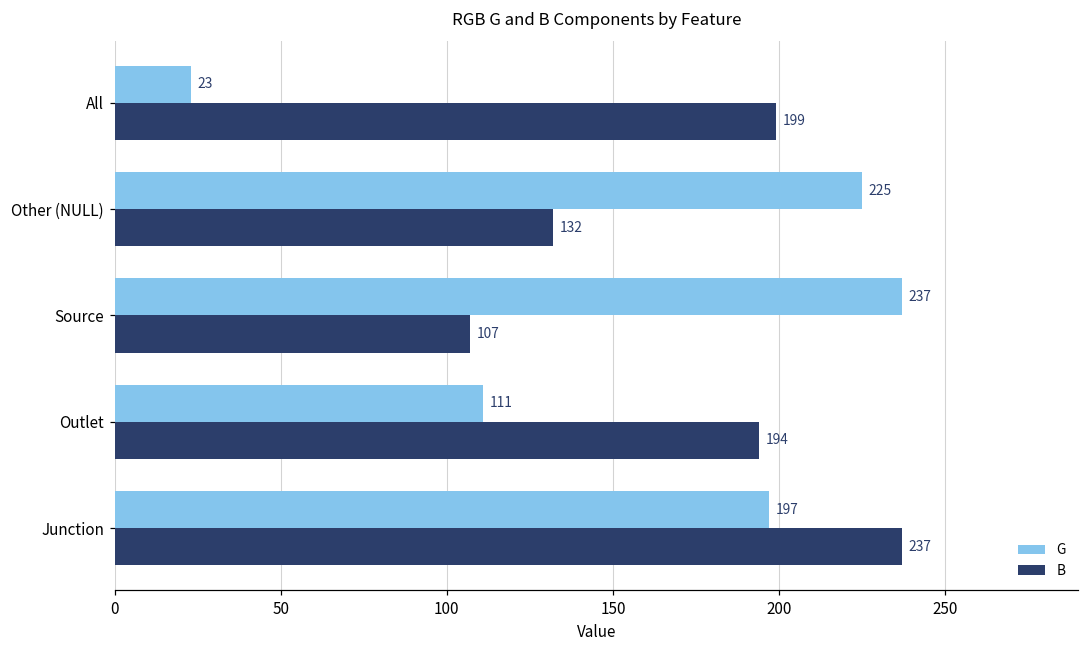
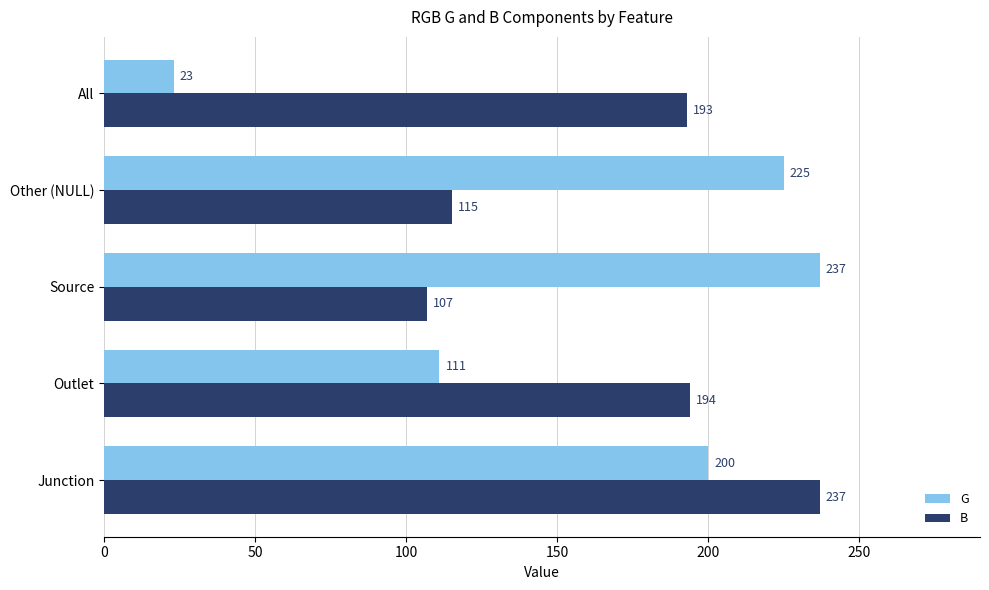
B, All: 199 -> 193
B, Other (NULL): 132 -> 115
G, Junction: 197 -> 200
